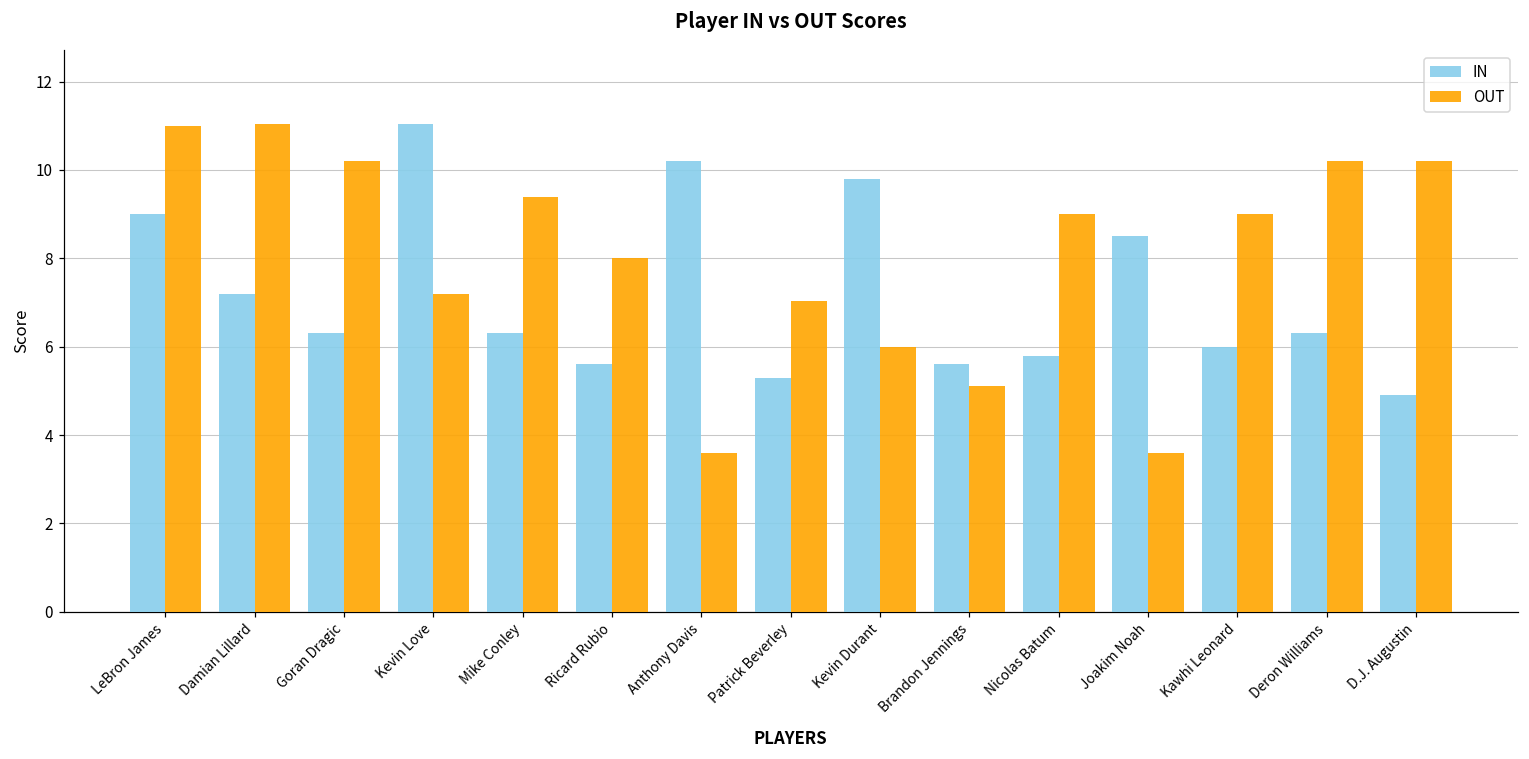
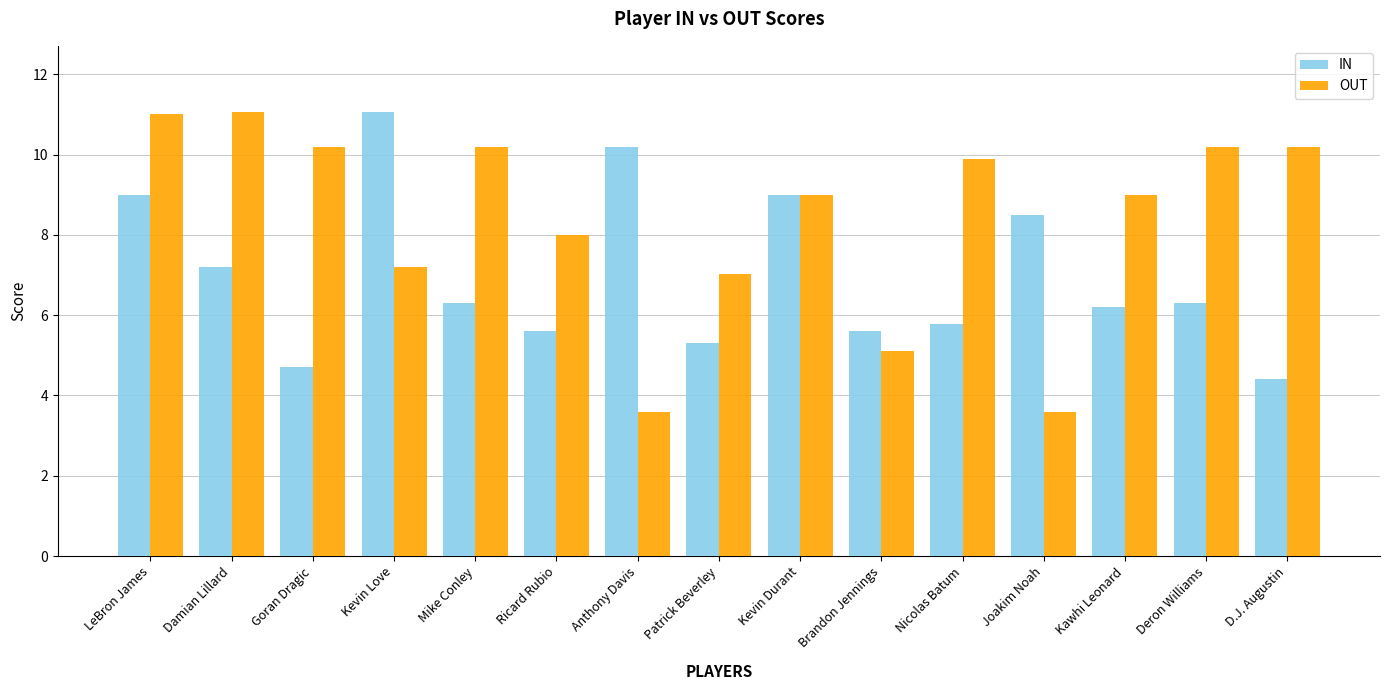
IN, Goran Dragic: 6.3 -> 4.7
OUT, Mike Conley: 9.4 -> 10.2
IN, Kevin Durant: 9.8 -> 9.0
OUT, Kevin Durant: 6 -> 9
OUT, Nicolas Batum: 9.0 -> 9.9
IN, Kawhi Leonard: 6.0 -> 6.2
IN, D.J. Augustin: 4.9 -> 4.4
